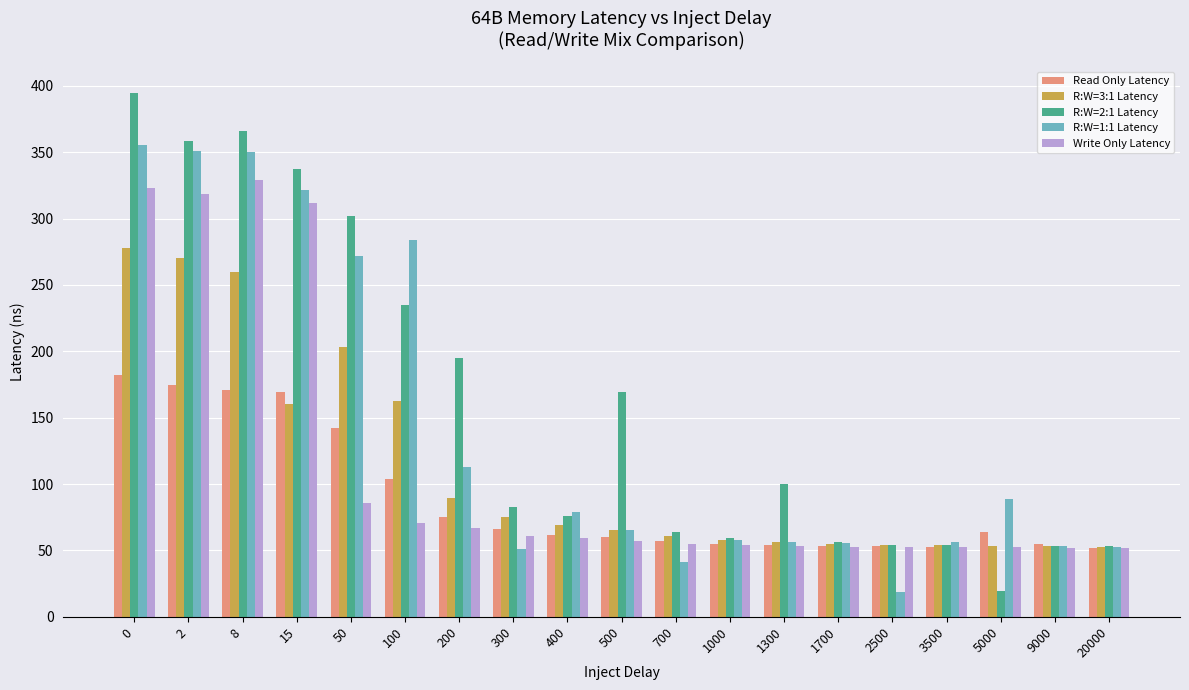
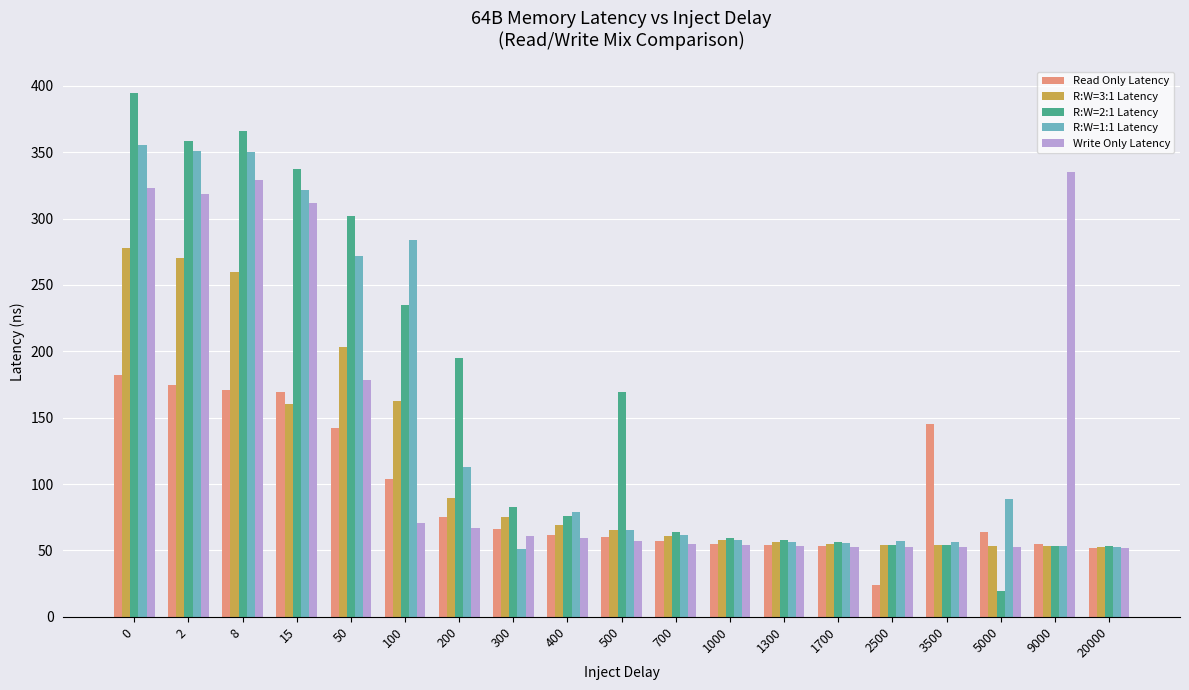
Write Only Latency, 50: 86 -> 179
R:W=1:1 Latency, 700: 42 -> 61
R:W=2:1 Latency, 1300: 100 -> 58
Read Only Latency, 2500: 53 -> 24
R:W=1:1 Latency, 2500: 18 -> 57
Read Only Latency, 3500: 53 -> 145
Write Only Latency, 9000: 52 -> 335
